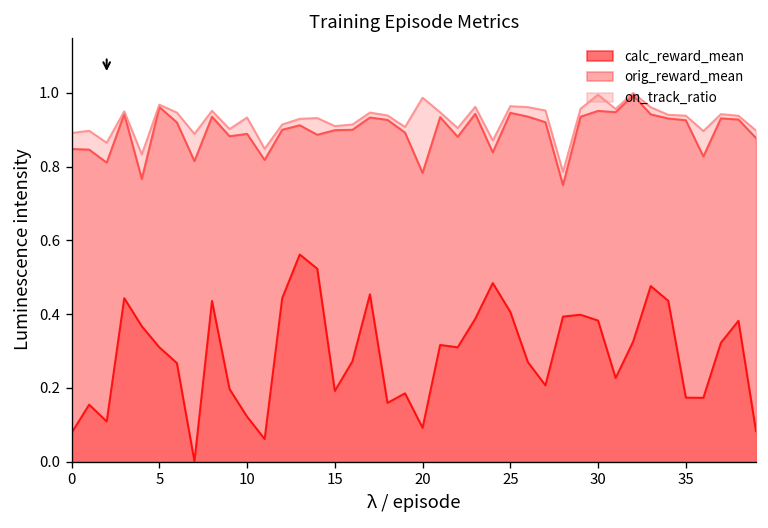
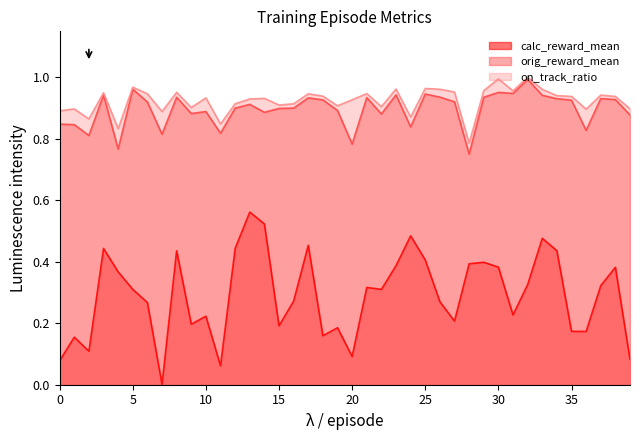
calc_reward_mean, 10: 0.12 -> 0.22
on_track_ratio, 20: 0.99 -> 0.93
